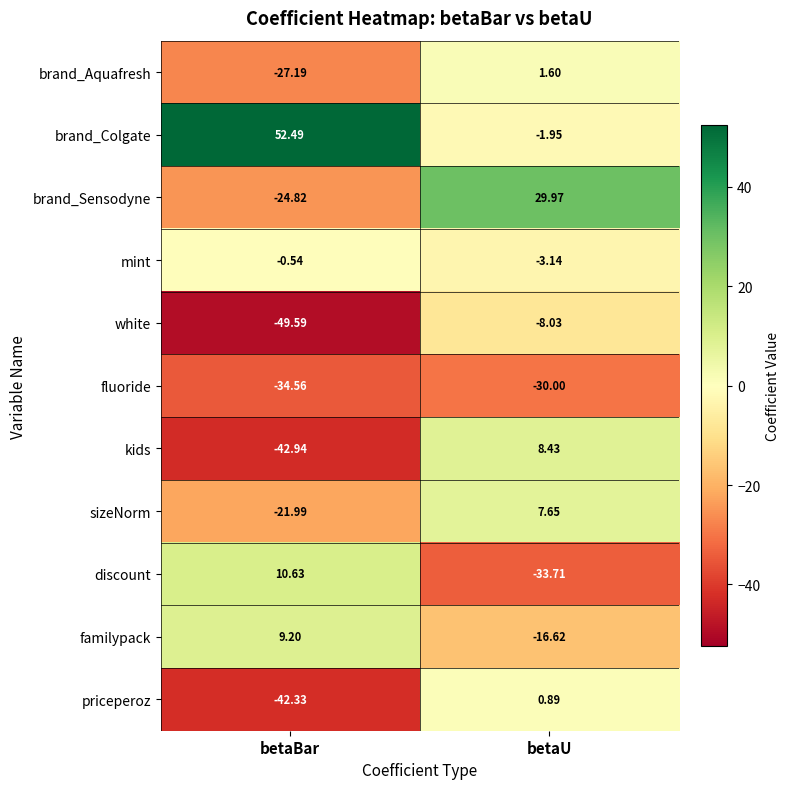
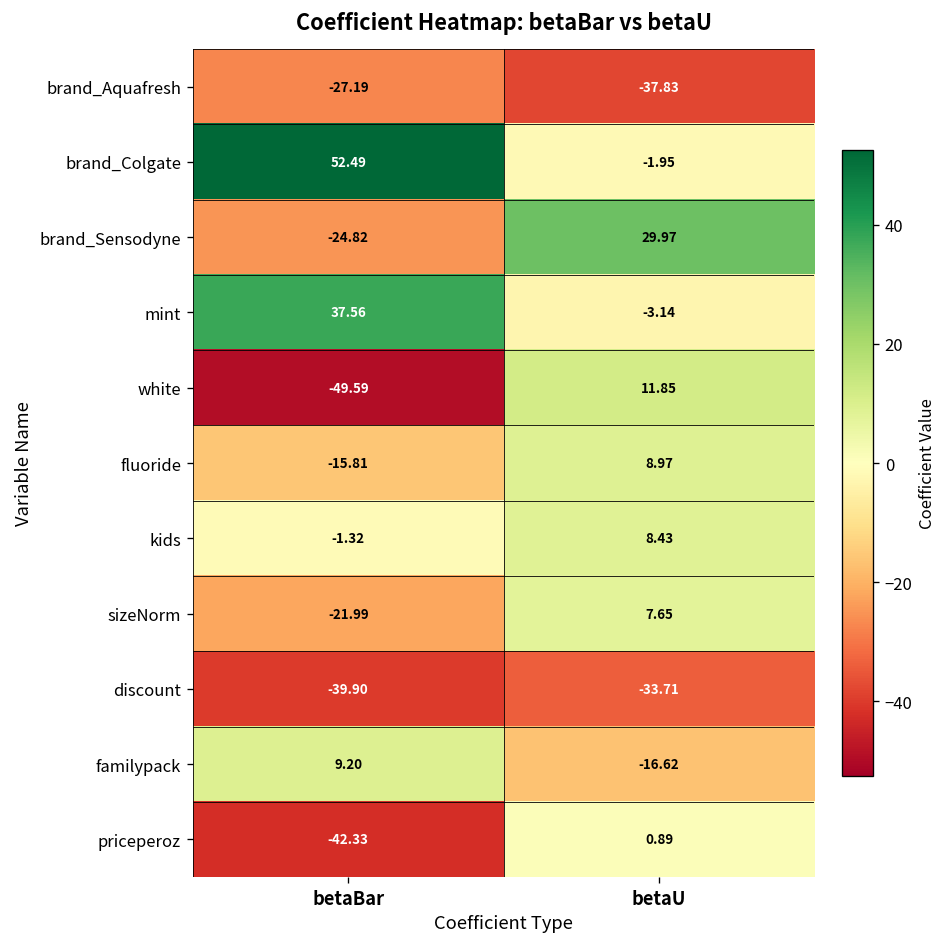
brand_Aquafresh, betaU: 1.60 -> -37.83
mint, betaBar: -0.54 -> 37.56
white, betaU: -8.03 -> 11.85
fluoride, betaBar: -34.56 -> -15.81
fluoride, betaU: -30.00 -> 8.97
kids, betaBar: -42.94 -> -1.32
discount, betaBar: 10.63 -> -39.90
